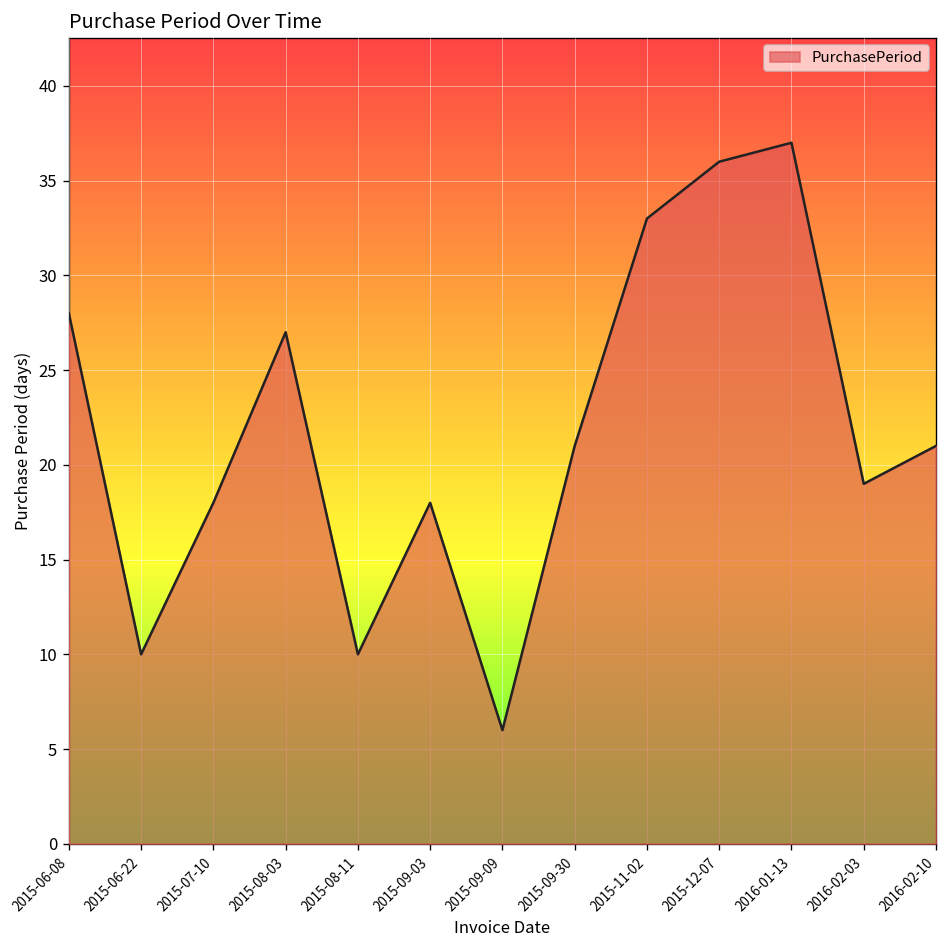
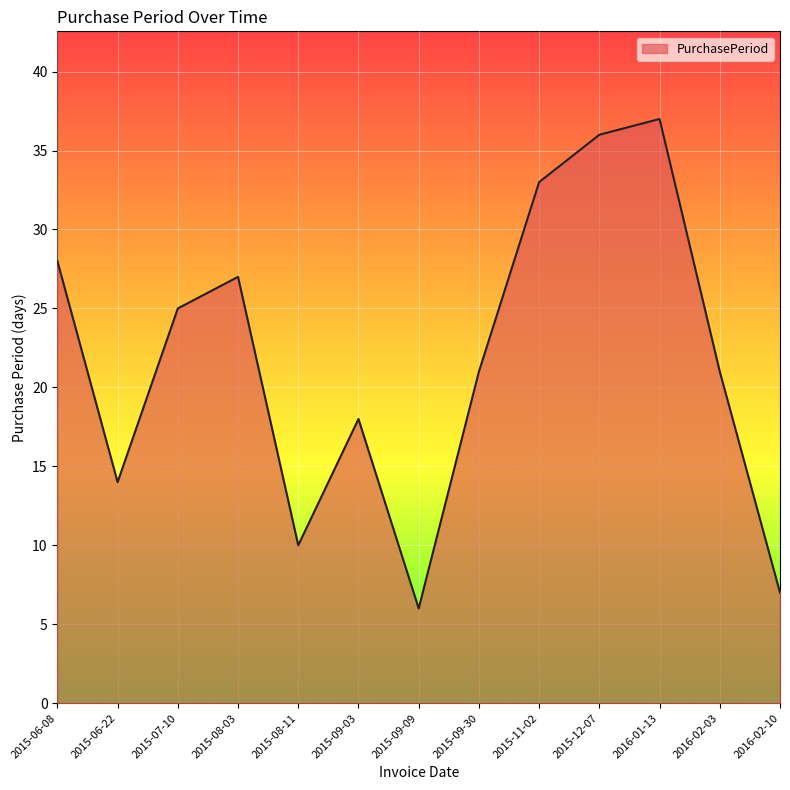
2015-06-22: 10 -> 14
2015-07-10: 18 -> 25
2016-02-03: 19 -> 21
2016-02-10: 21 -> 7
